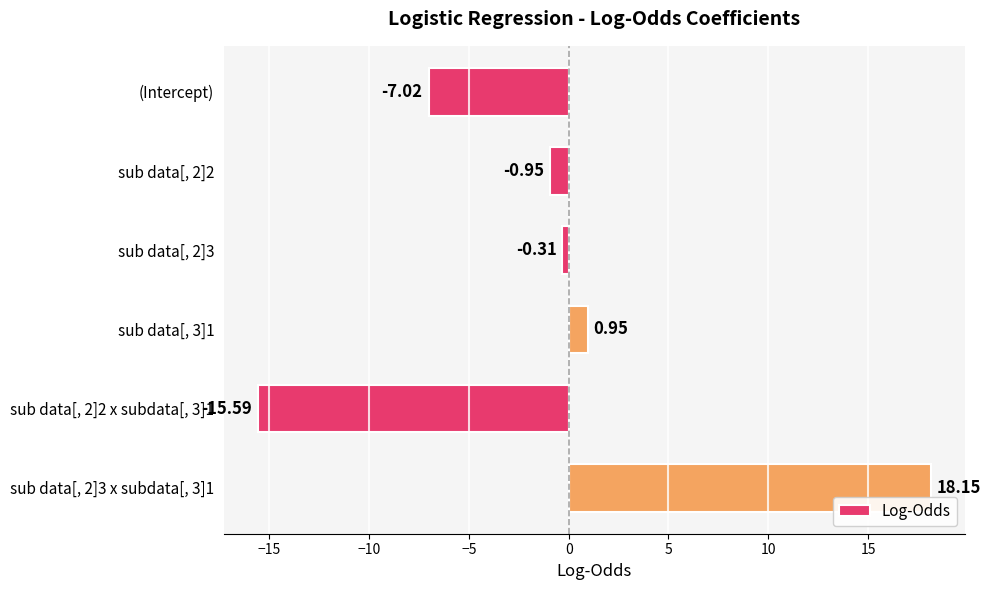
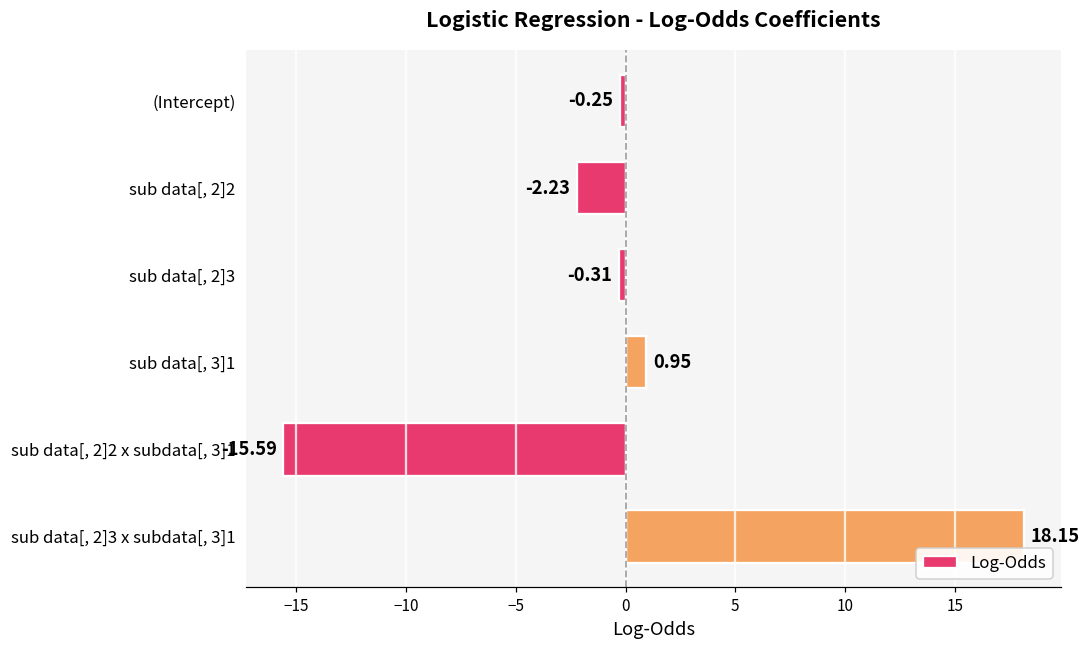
(Intercept): -7.02 -> -0.25
sub data[, 2]2: -0.95 -> -2.23
